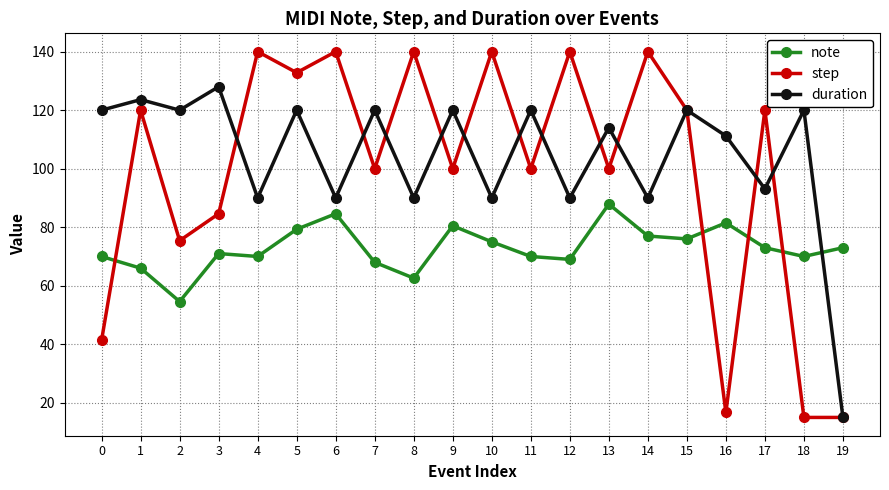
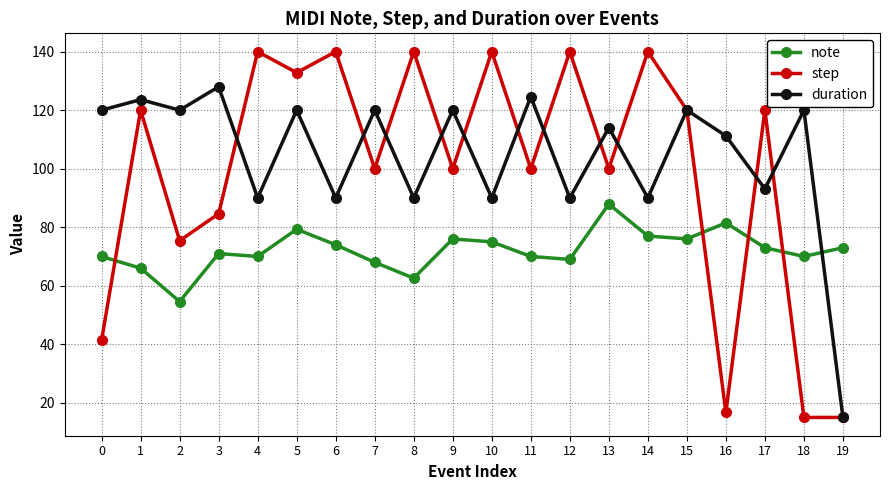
note, 6: 85 -> 74
note, 9: 81 -> 76
duration, 11: 120 -> 125
